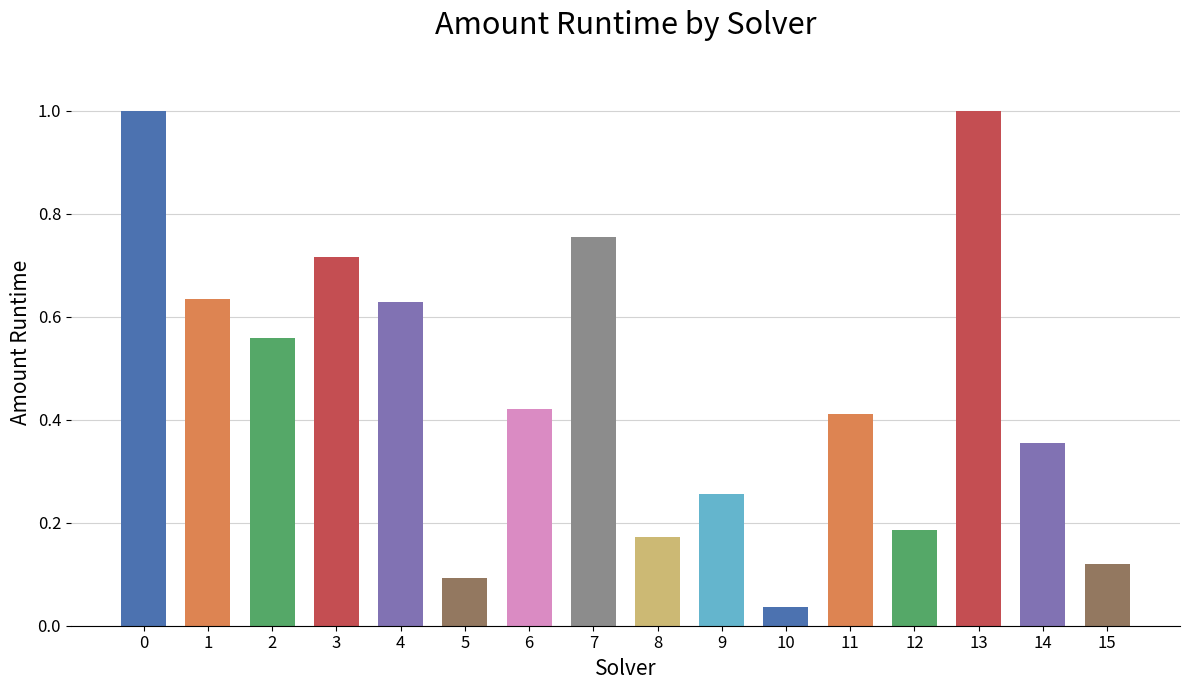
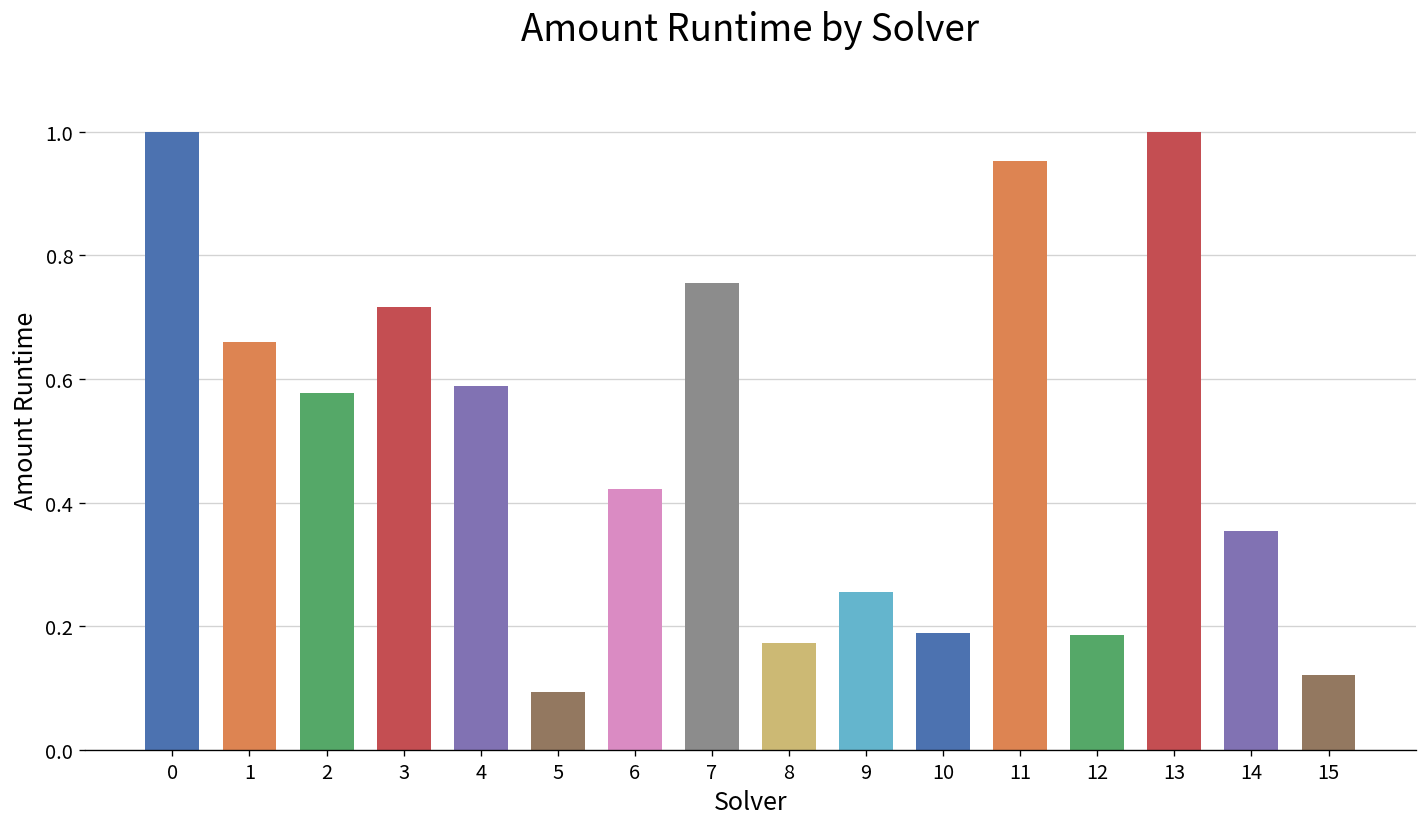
1: 0.64 -> 0.66
2: 0.56 -> 0.58
4: 0.63 -> 0.59
10: 0.04 -> 0.19
11: 0.41 -> 0.95
